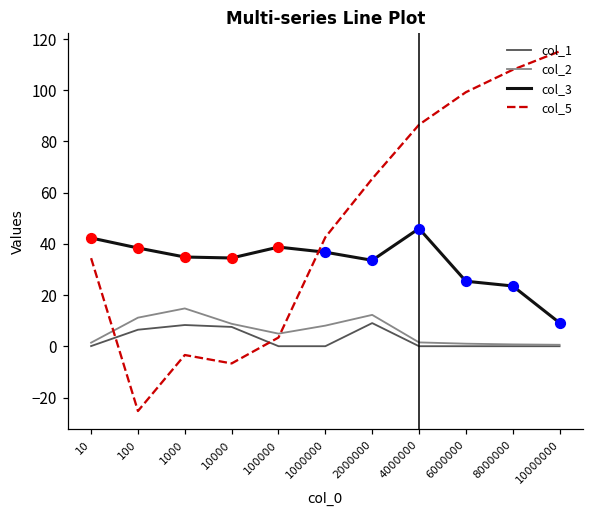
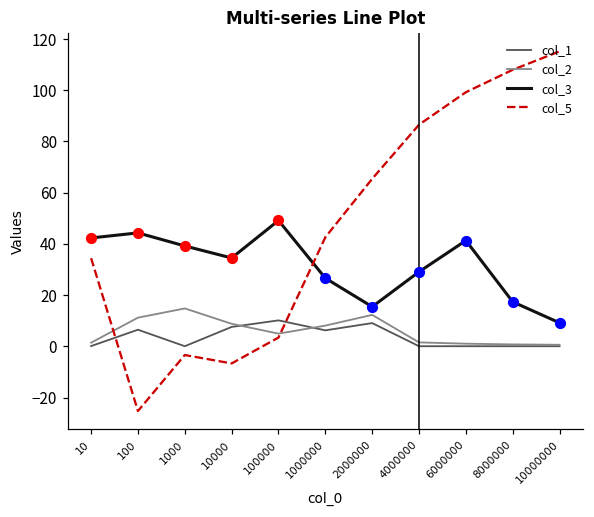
col_3, 100: 38 -> 44
col_1, 1000: 8 -> 0
col_3, 1000: 35 -> 39
col_1, 100000: 0 -> 10
col_3, 100000: 39 -> 49
col_1, 1000000: 0 -> 6
col_3, 1000000: 37 -> 27
col_3, 2000000: 34 -> 15
col_3, 4000000: 46 -> 29
col_3, 6000000: 25 -> 41
col_3, 8000000: 24 -> 17
